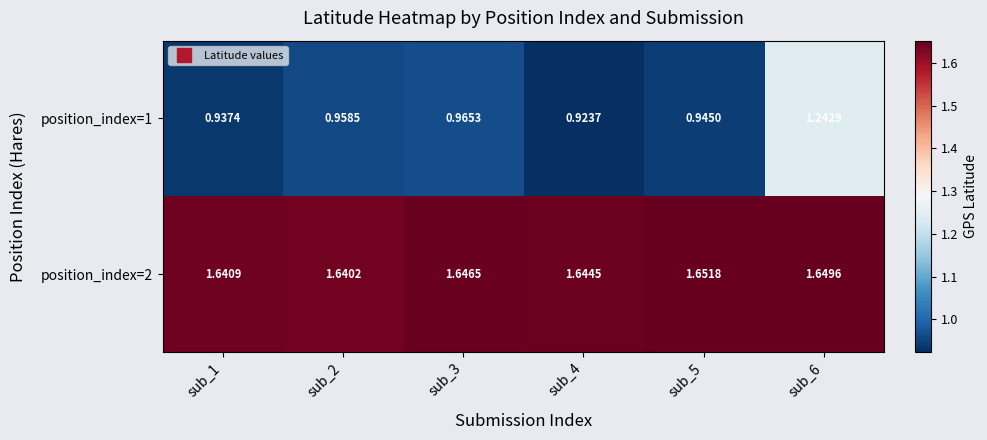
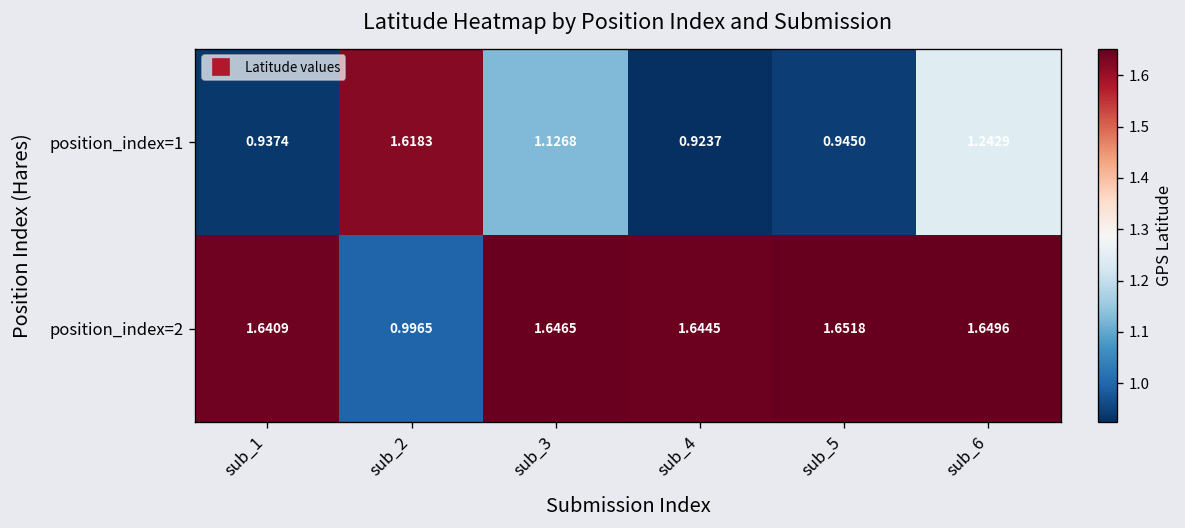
position_index=1, sub_2: 0.9585 -> 1.6183
position_index=1, sub_3: 0.9653 -> 1.1268
position_index=2, sub_2: 1.6402 -> 0.9965
